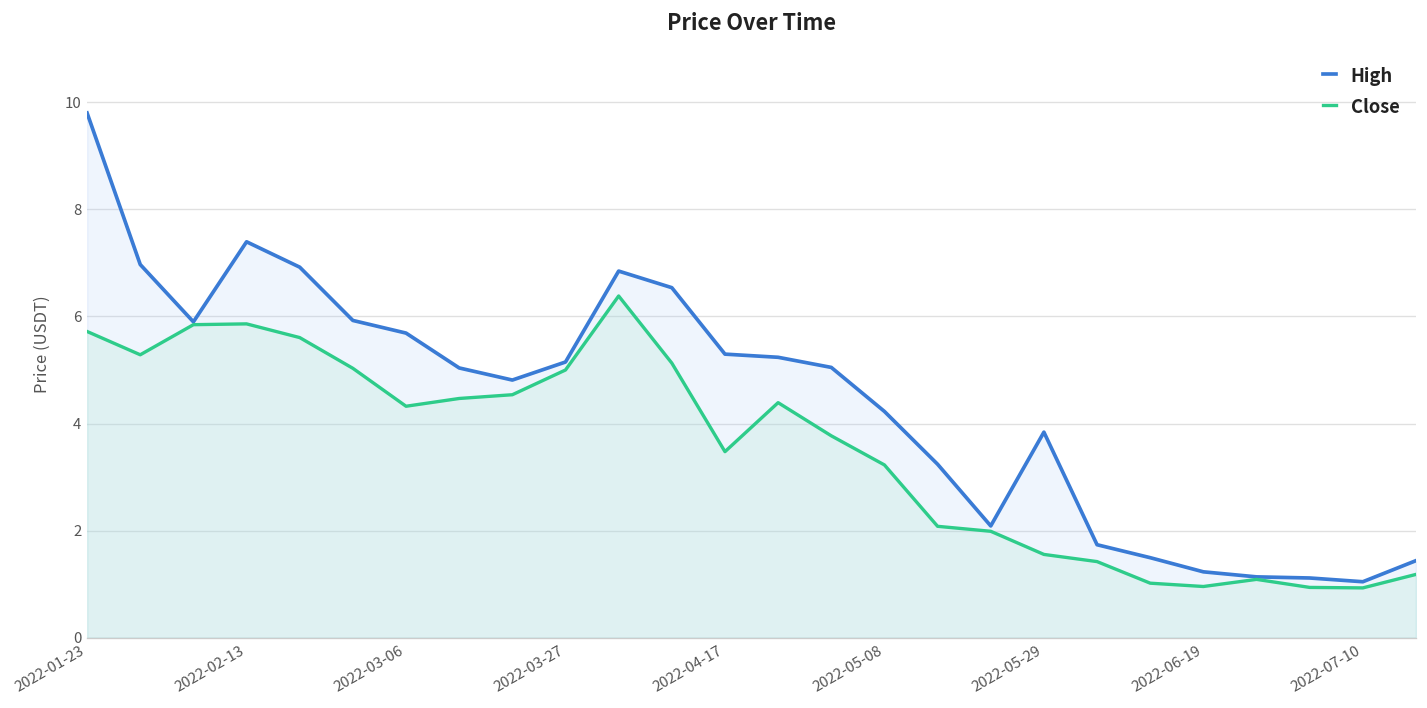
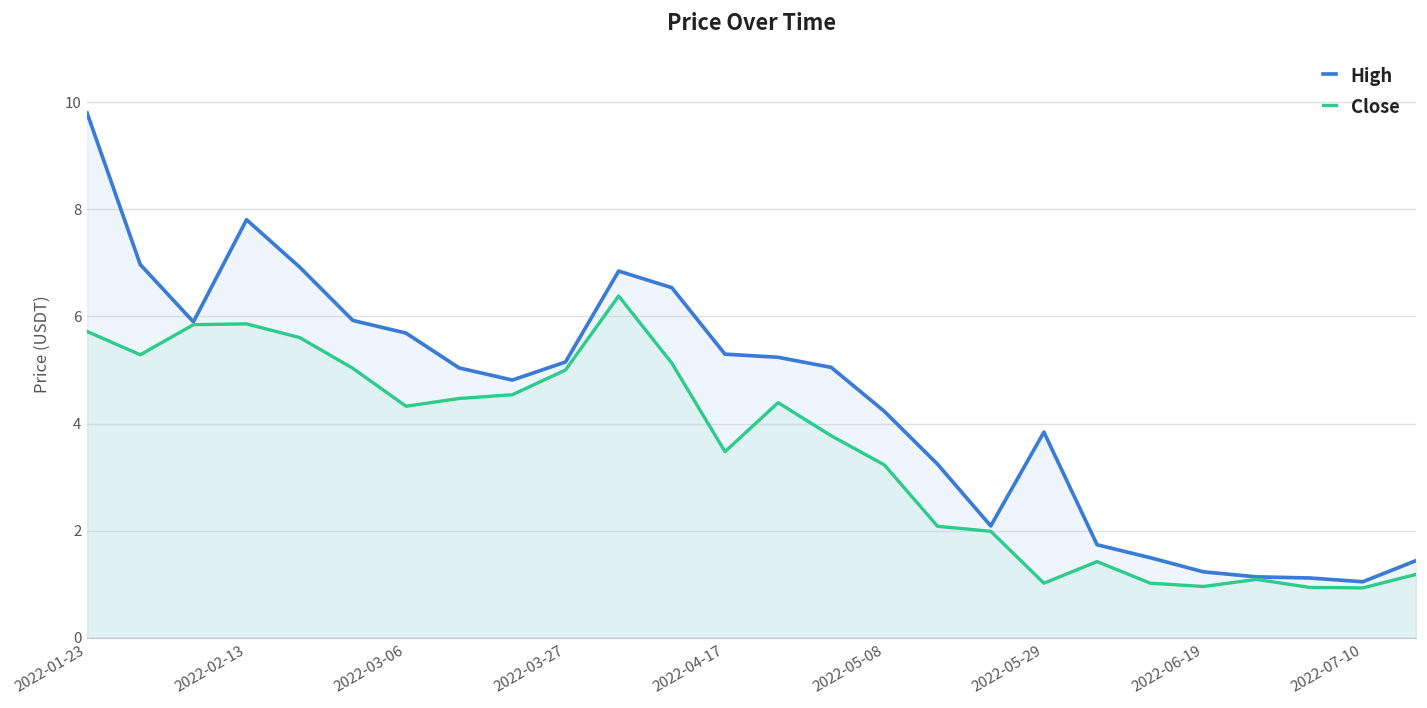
High, 2022-02-13: 7.4 -> 7.8
Close, 2022-05-29: 1.6 -> 1.0
